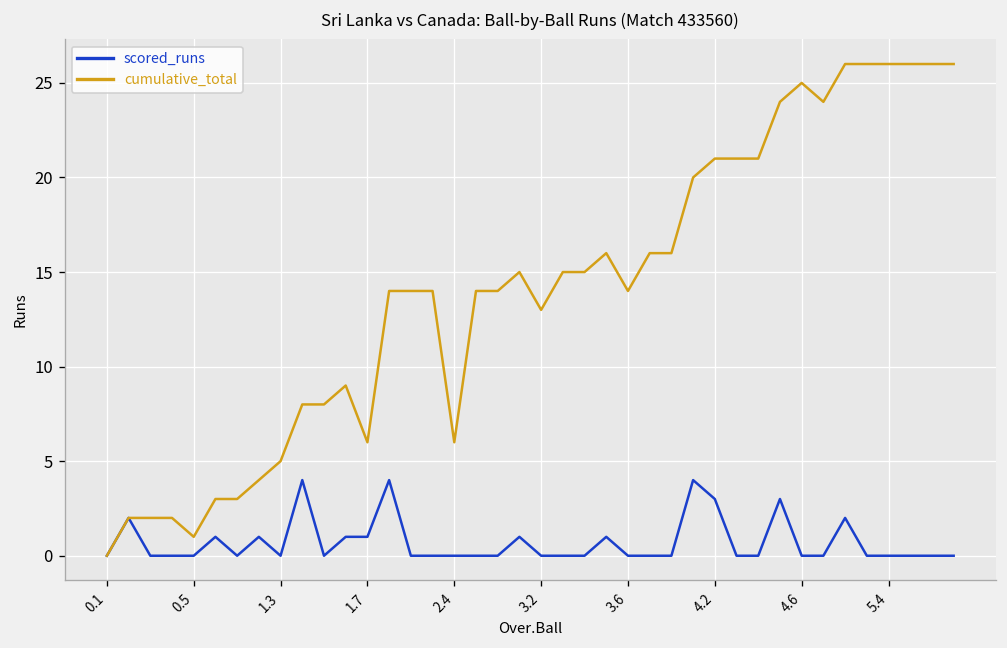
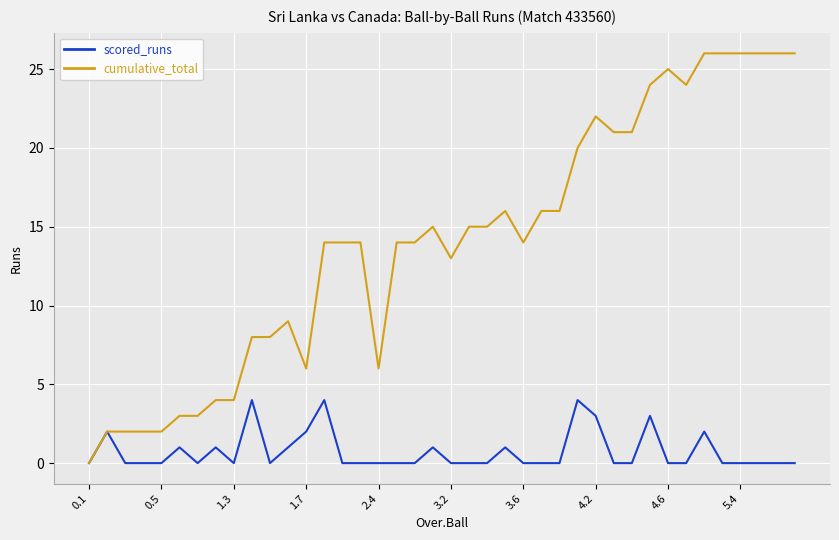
cumulative_total, 0.5: 1 -> 2
cumulative_total, 1.3: 5 -> 4
scored_runs, 1.7: 1 -> 2
cumulative_total, 4.2: 21 -> 22
